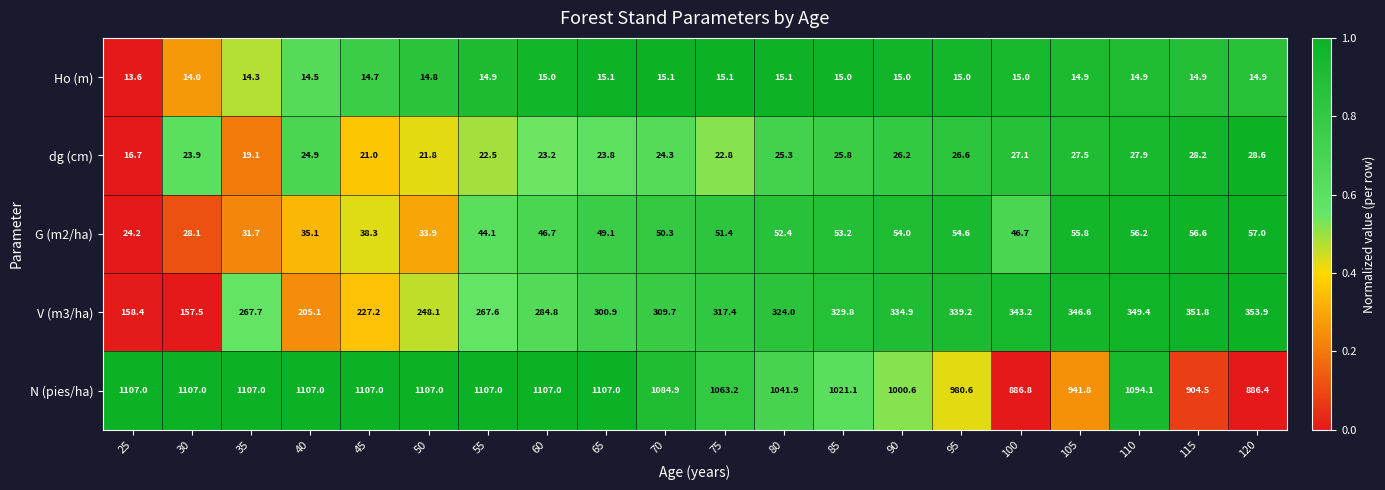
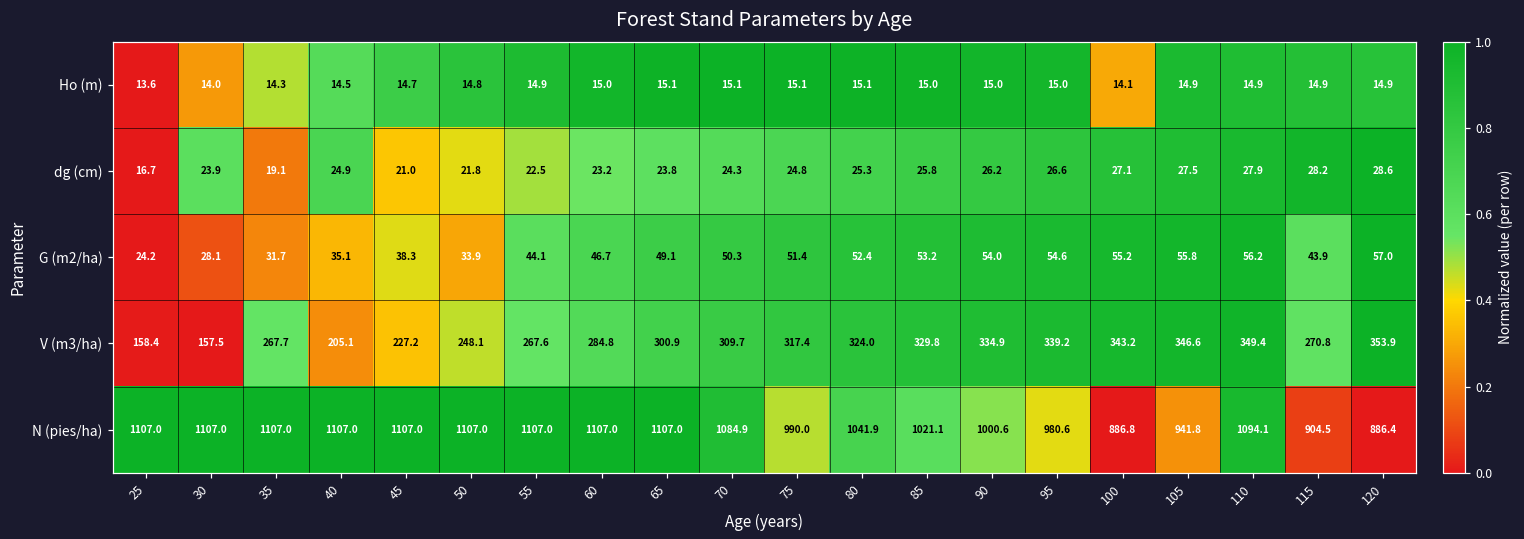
Ho (m), 100: 15.0 -> 14.1
dg (cm), 75: 22.8 -> 24.8
G (m2/ha), 100: 46.7 -> 55.2
G (m2/ha), 115: 56.6 -> 43.9
V (m3/ha), 115: 351.8 -> 270.8
N (pies/ha), 75: 1063.2 -> 990.0
